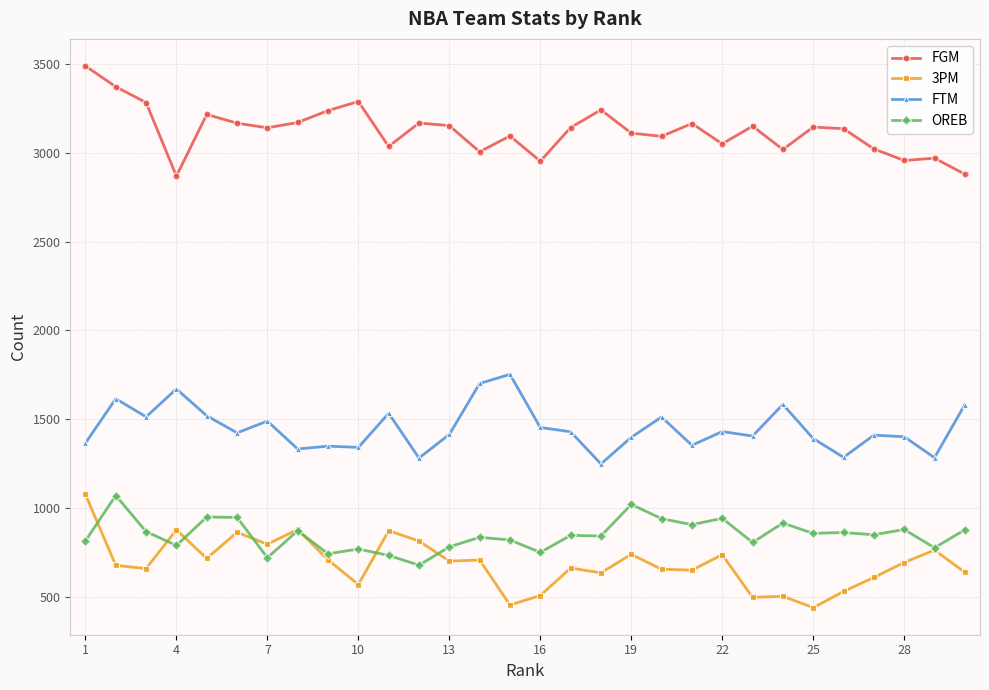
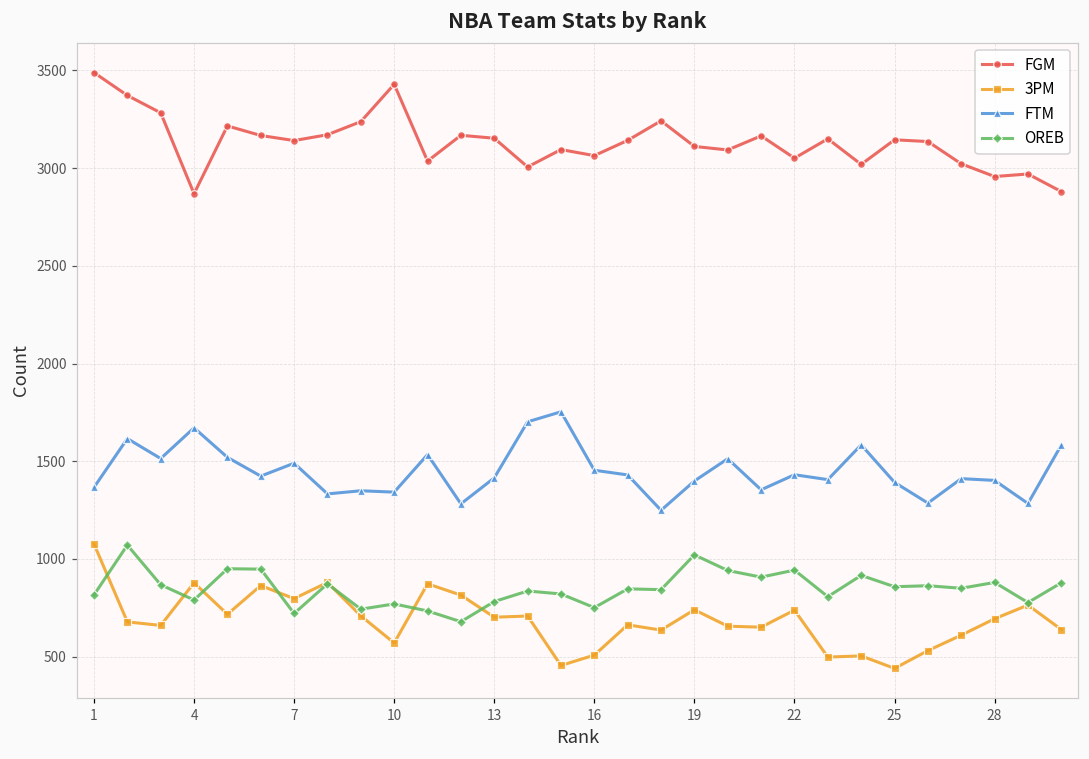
FGM, 10: 3290 -> 3430
FGM, 16: 2950 -> 3060
